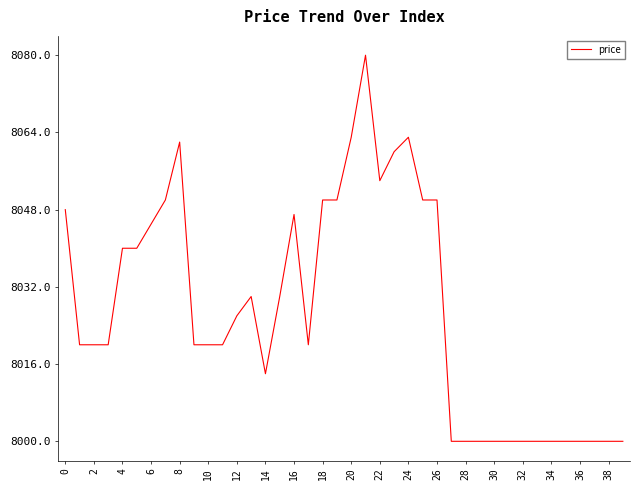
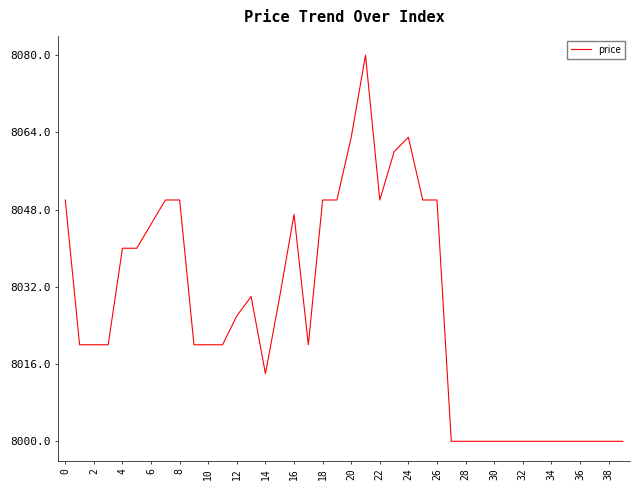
0: 8048 -> 8050
8: 8062 -> 8050
22: 8054 -> 8050
